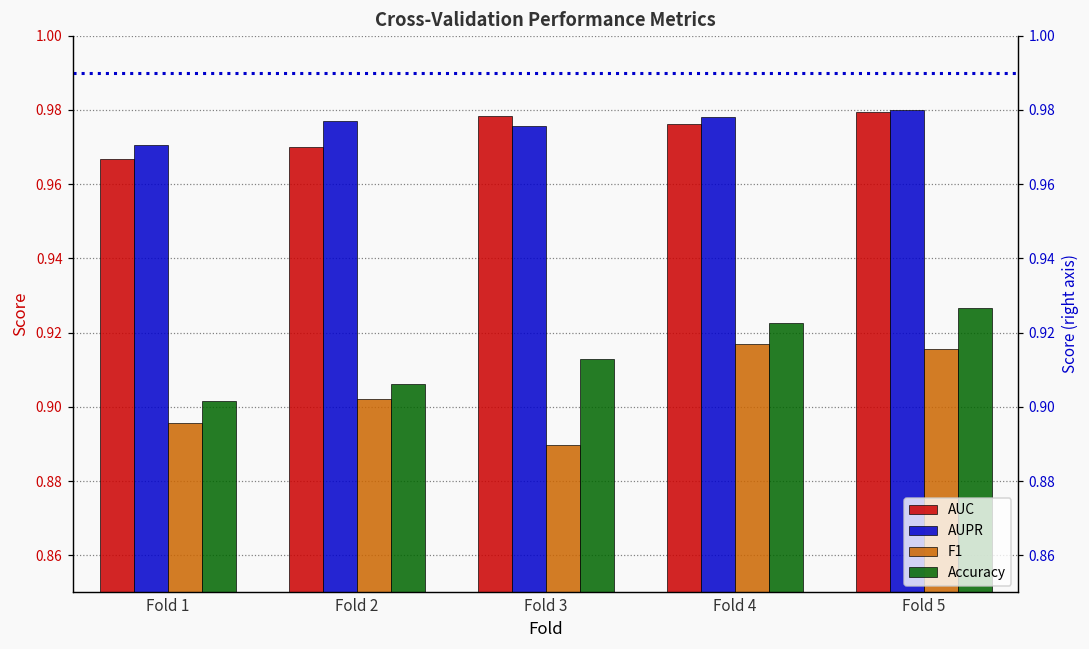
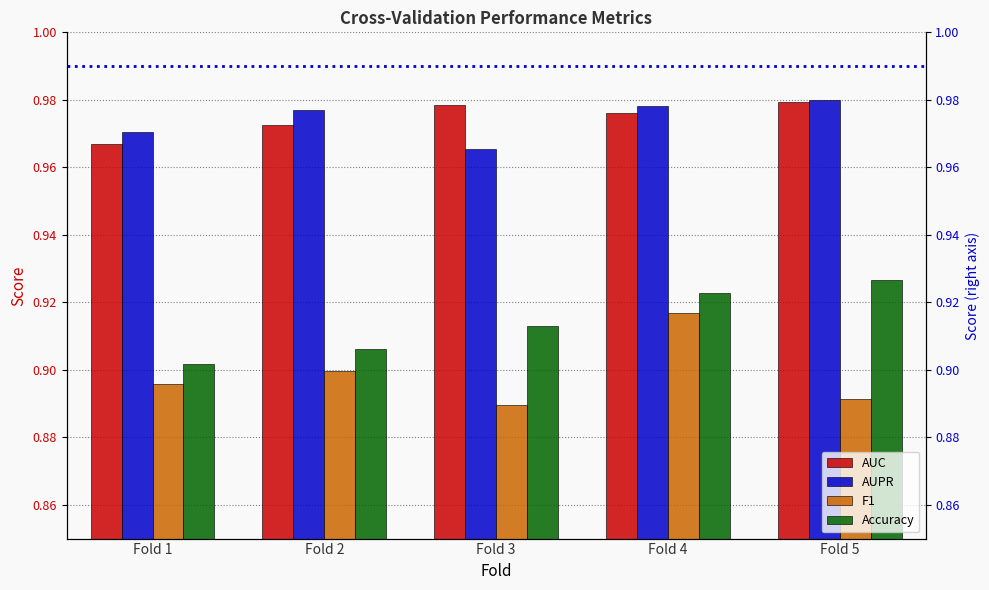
AUC, Fold 2: 0.970 -> 0.973
F1, Fold 2: 0.902 -> 0.900
AUPR, Fold 3: 0.976 -> 0.966
F1, Fold 5: 0.916 -> 0.891
